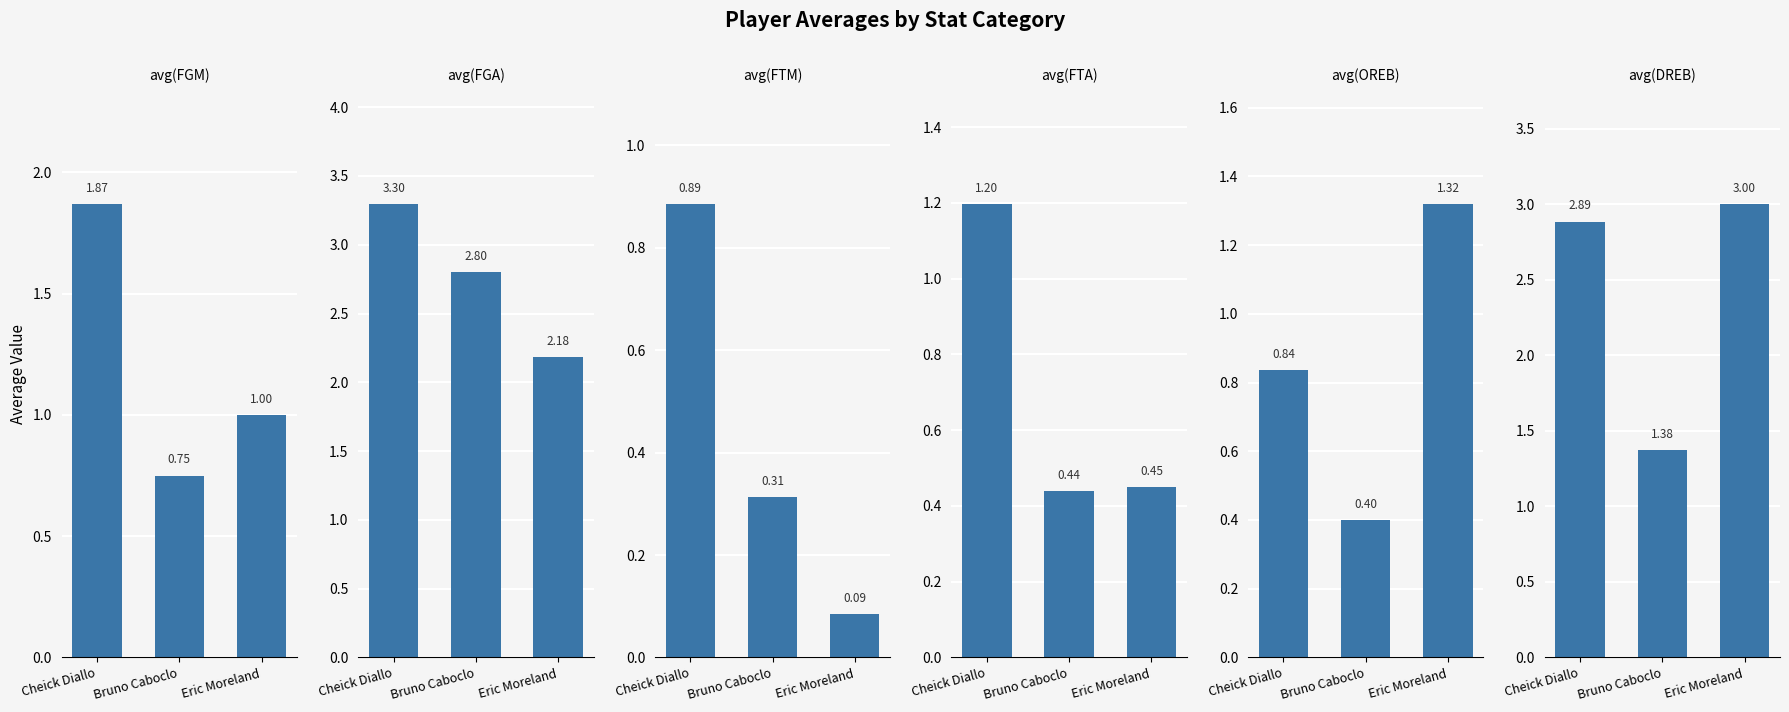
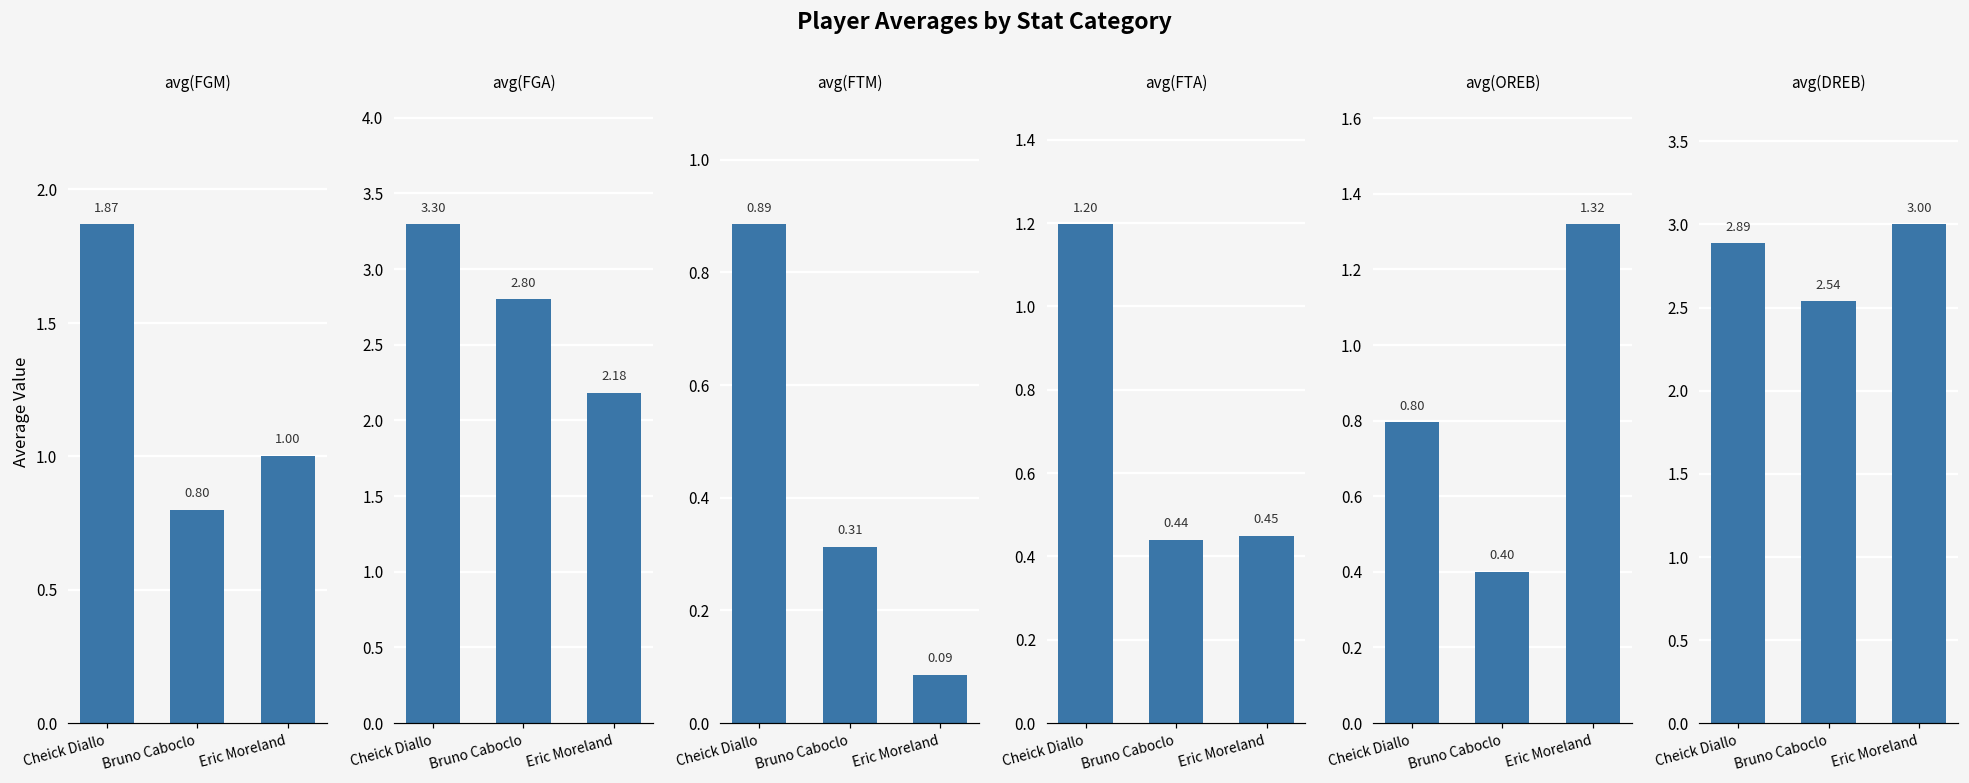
avg(FGM), Bruno Caboclo: 0.75 -> 0.80
avg(OREB), Cheick Diallo: 0.84 -> 0.80
avg(DREB), Bruno Caboclo: 1.38 -> 2.54
